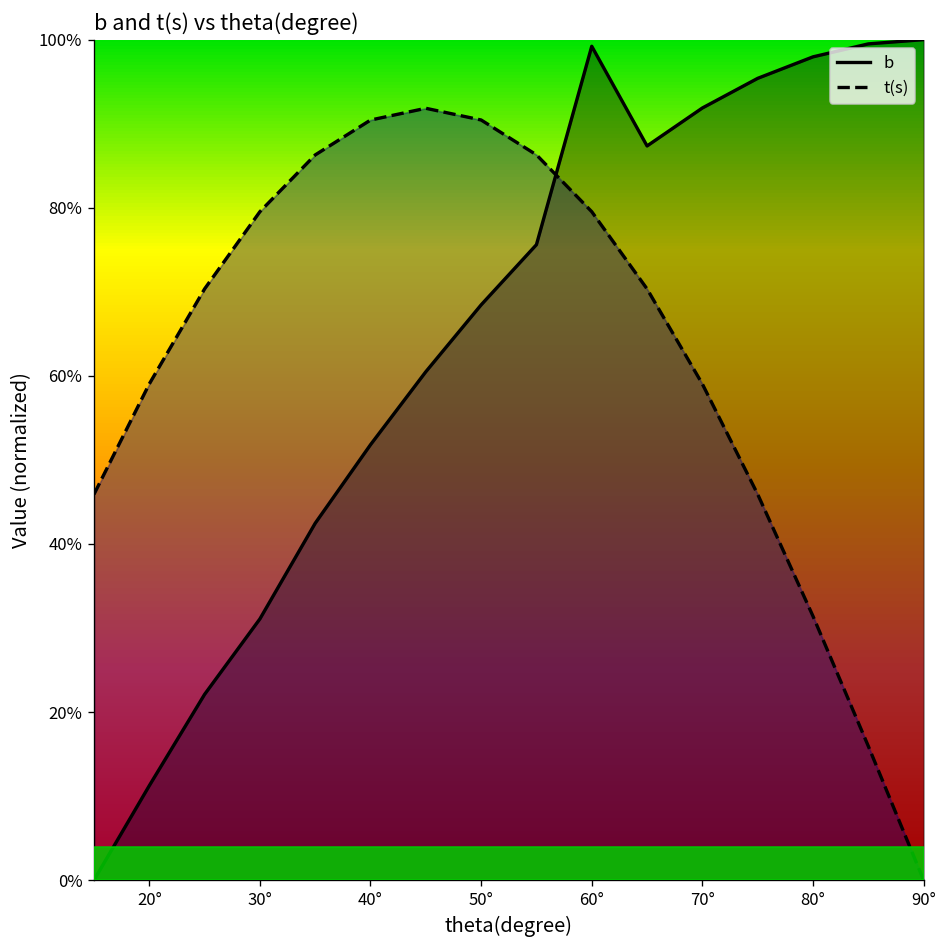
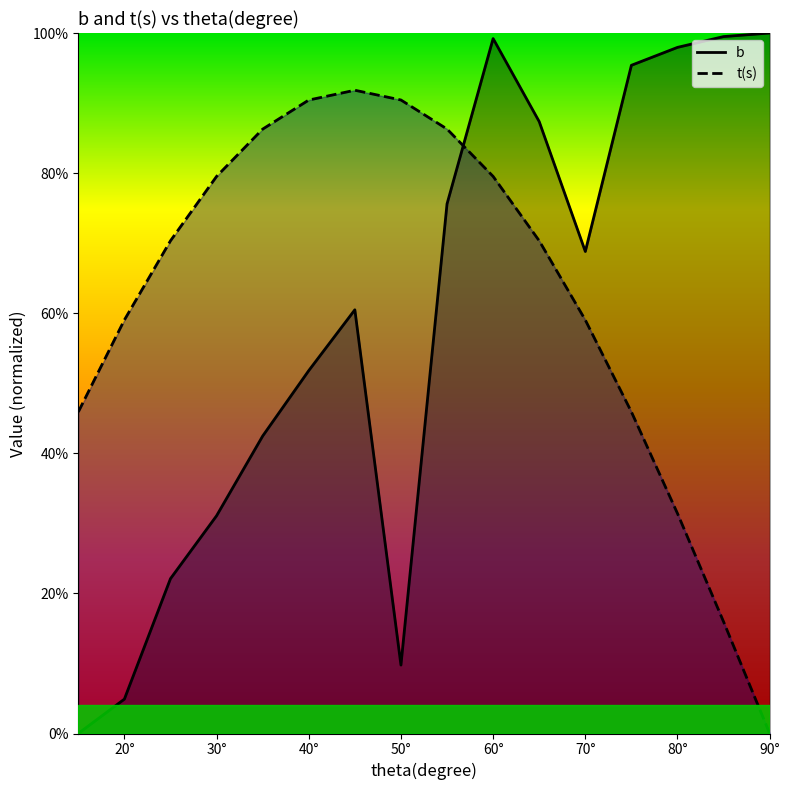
b, 20°: 11% -> 5%
b, 50°: 68% -> 10%
b, 70°: 92% -> 69%
